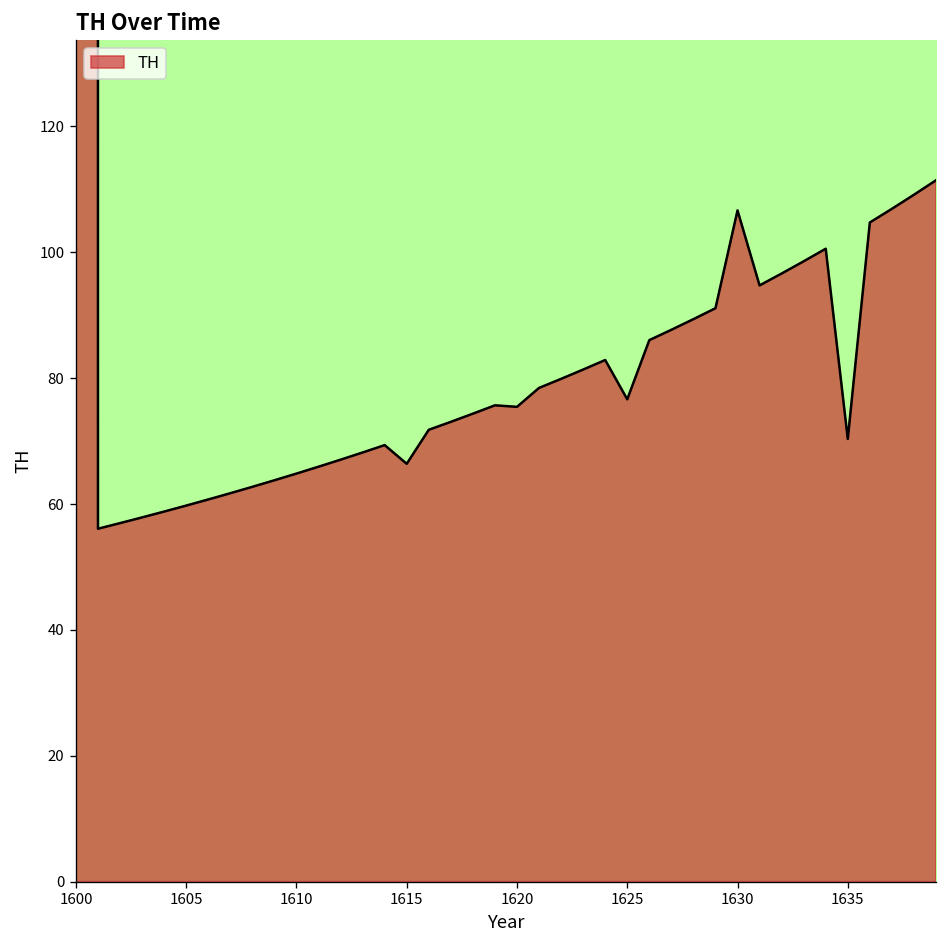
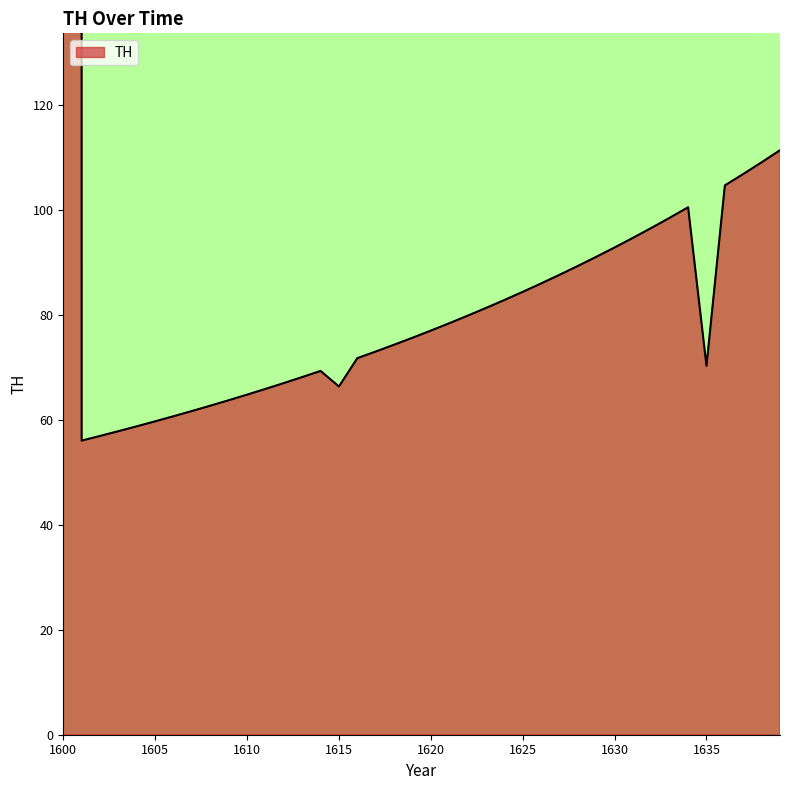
1620: 75 -> 77
1625: 77 -> 84
1630: 107 -> 93
